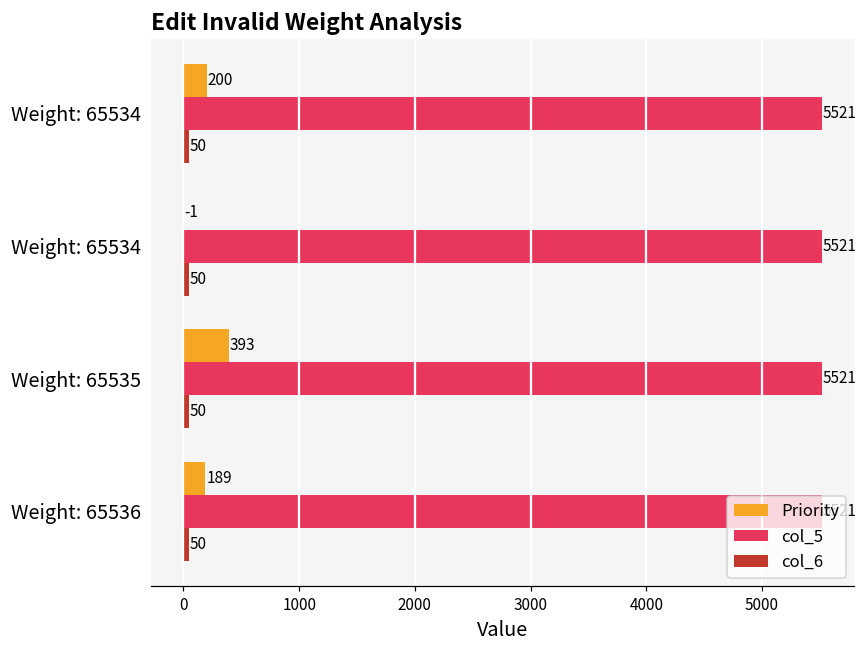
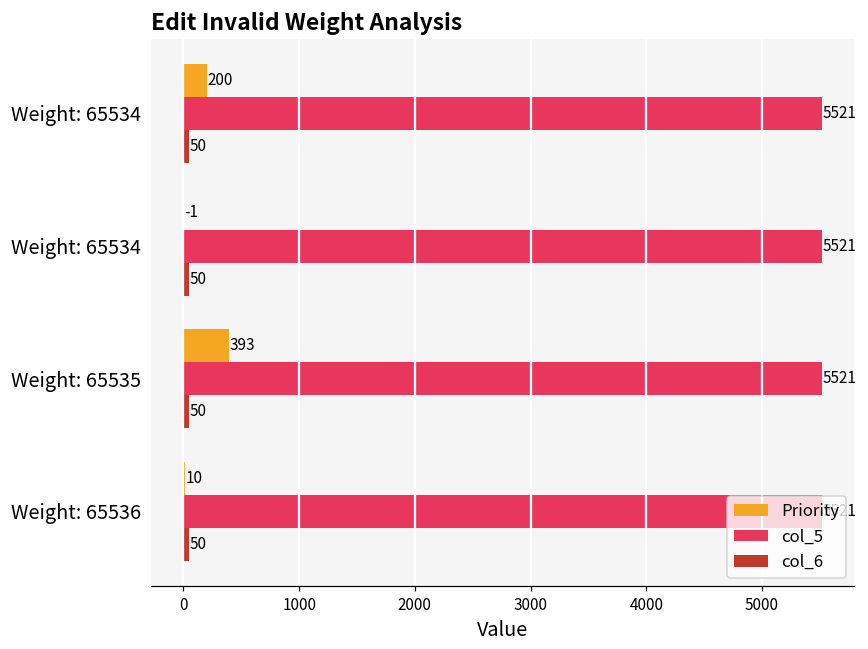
Priority, Weight: 65536: 189 -> 10
